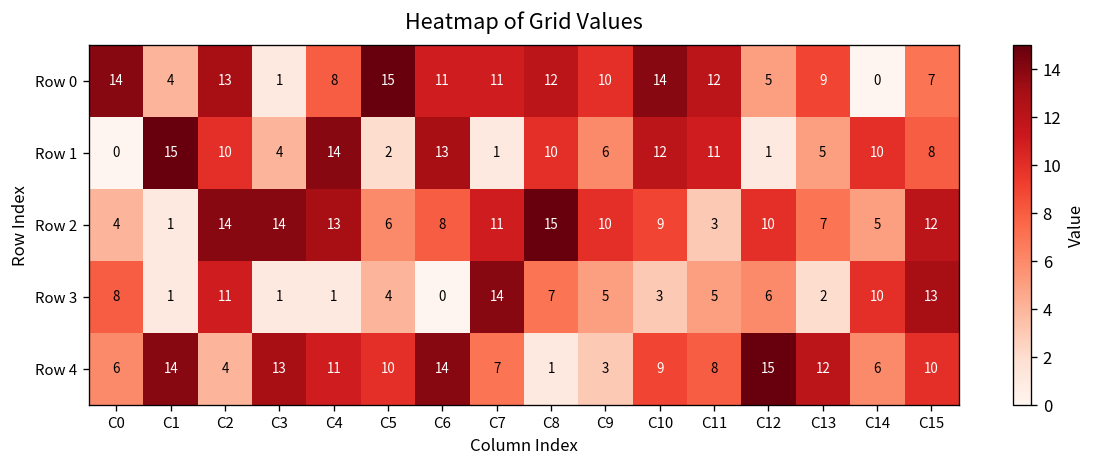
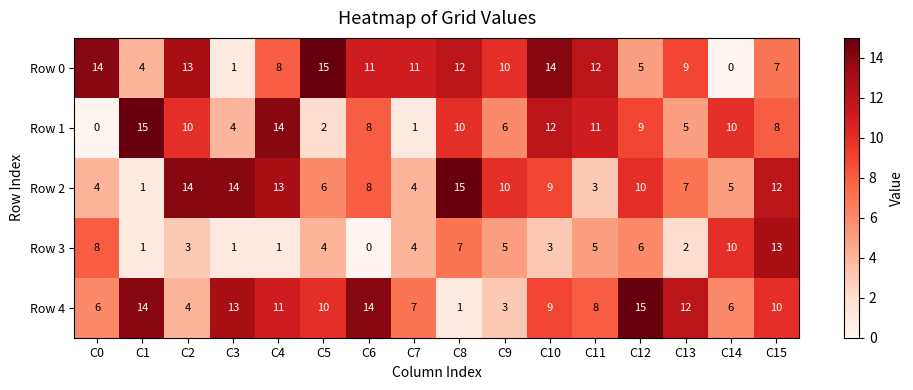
Row 1, C6: 13 -> 8
Row 1, C12: 1 -> 9
Row 2, C7: 11 -> 4
Row 3, C2: 11 -> 3
Row 3, C7: 14 -> 4
